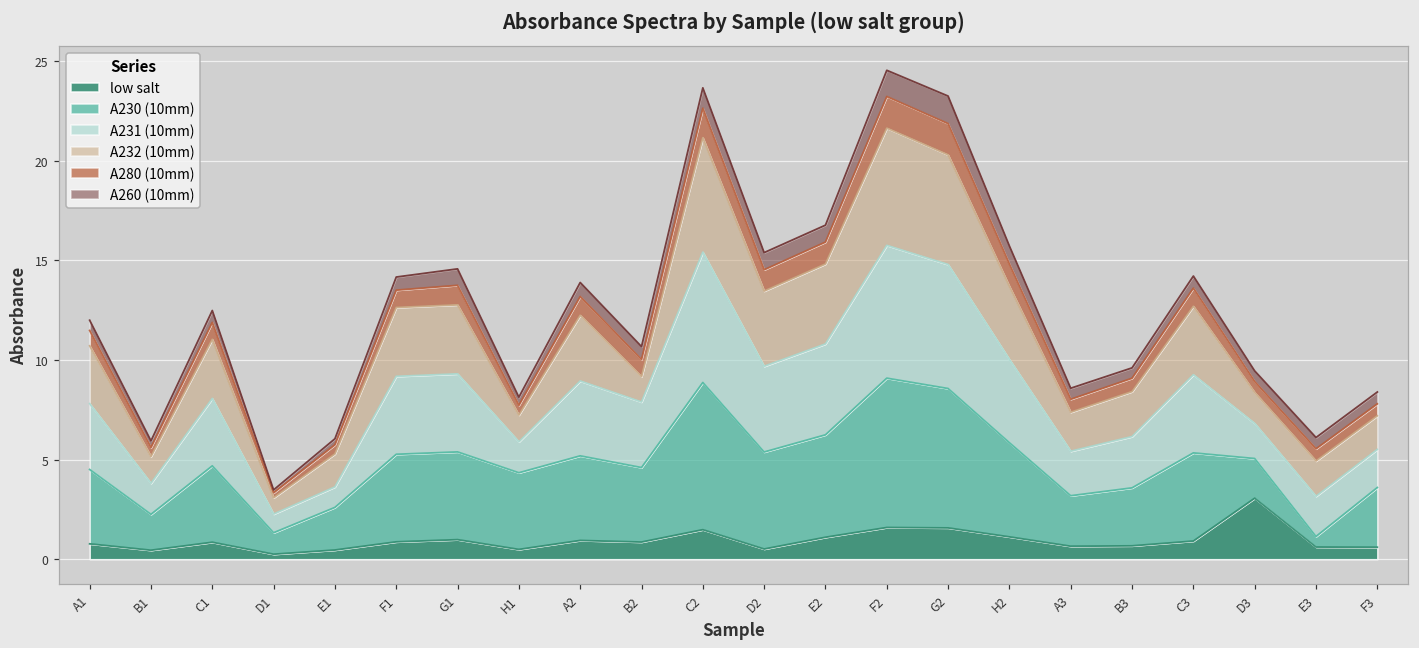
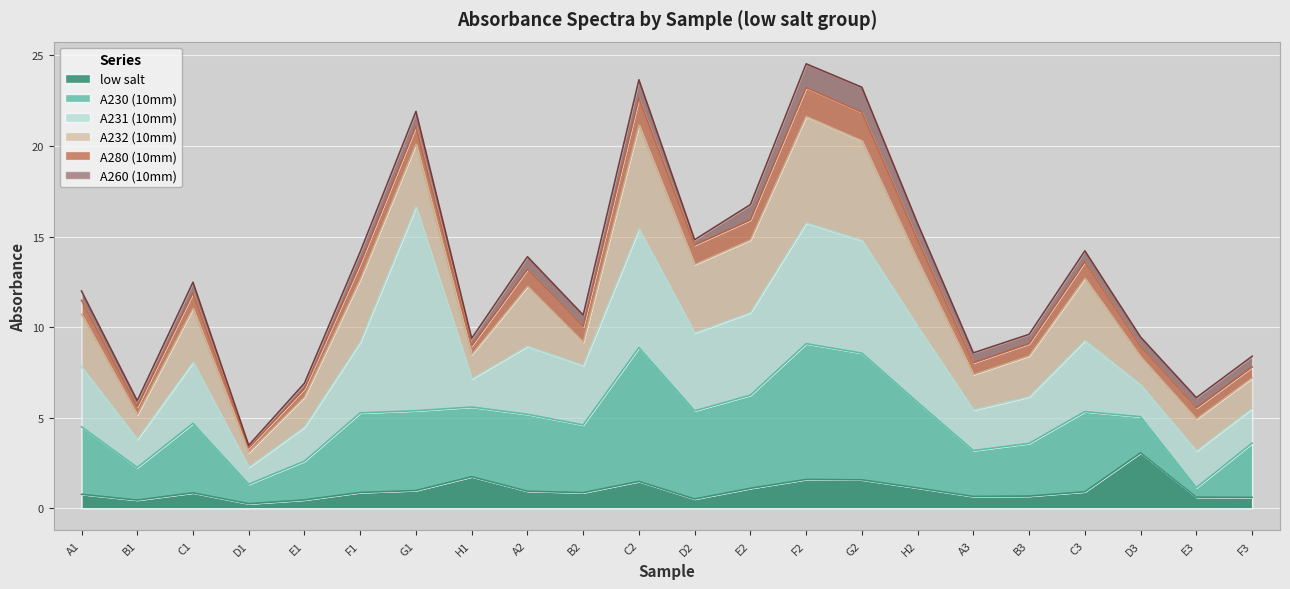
A231 (10mm), E1: 1.0 -> 1.9
A231 (10mm), G1: 3.9 -> 11.3
low salt, H1: 0.5 -> 1.7
A260 (10mm), D2: 0.9 -> 0.3
